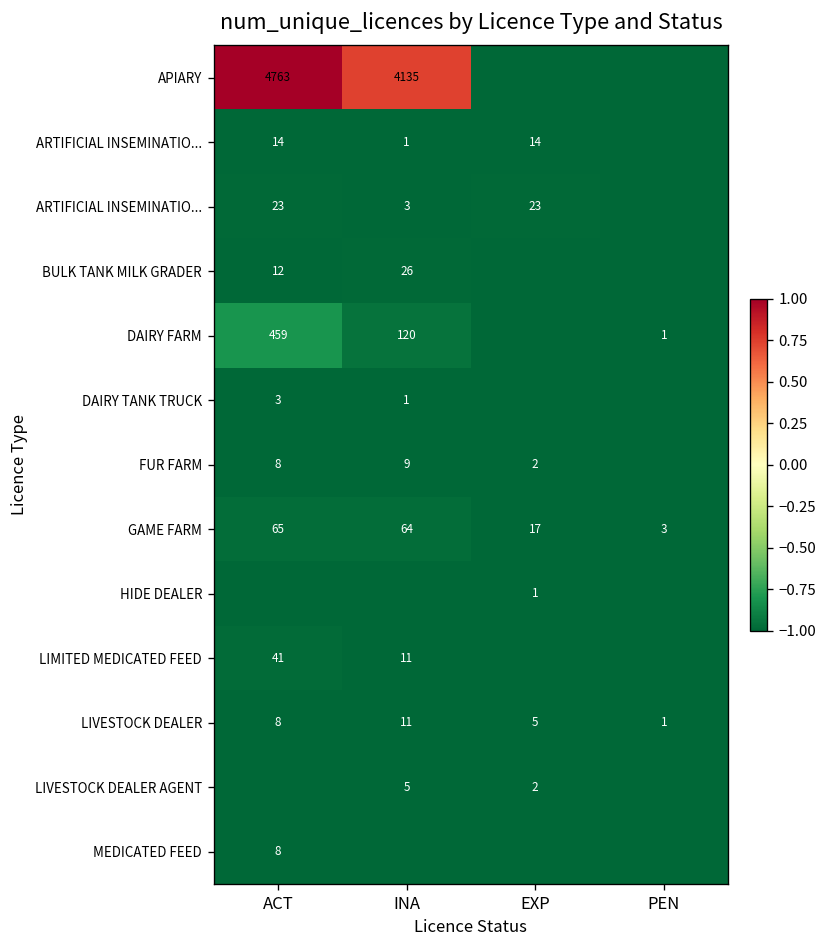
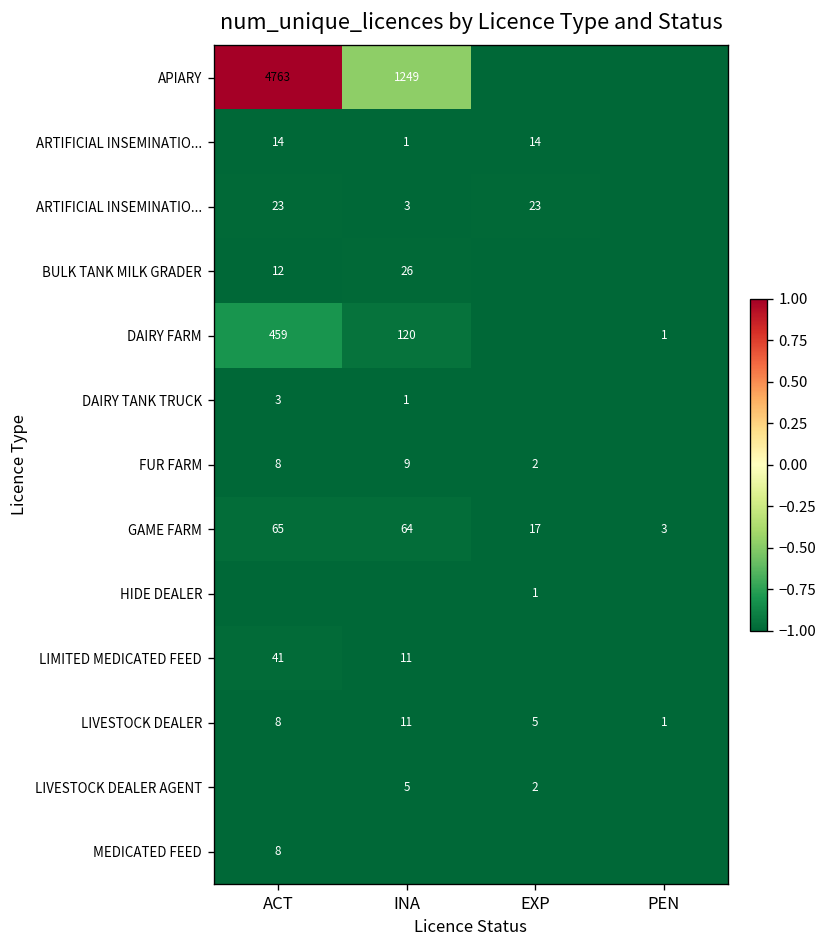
APIARY, INA: 4135 -> 1249
